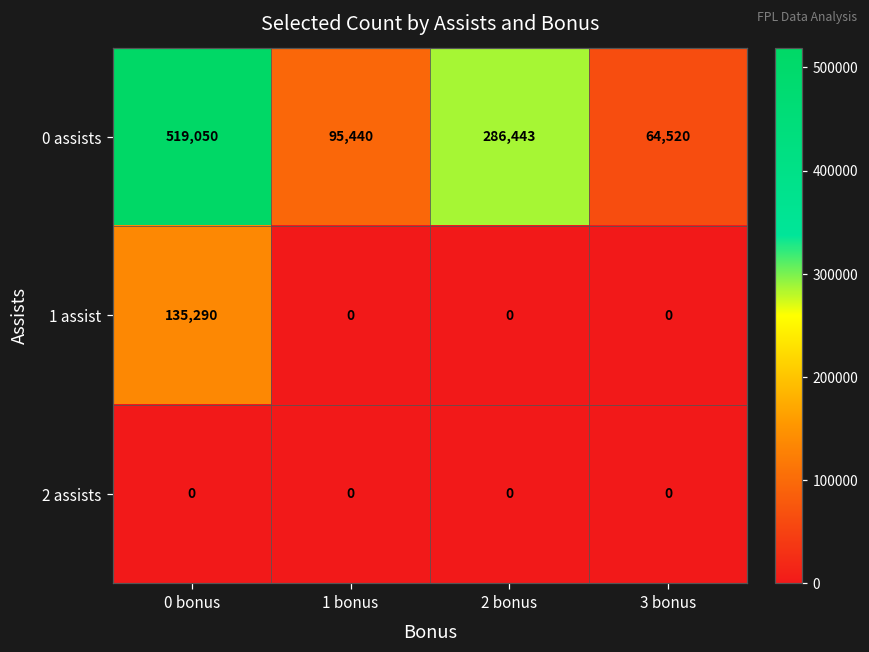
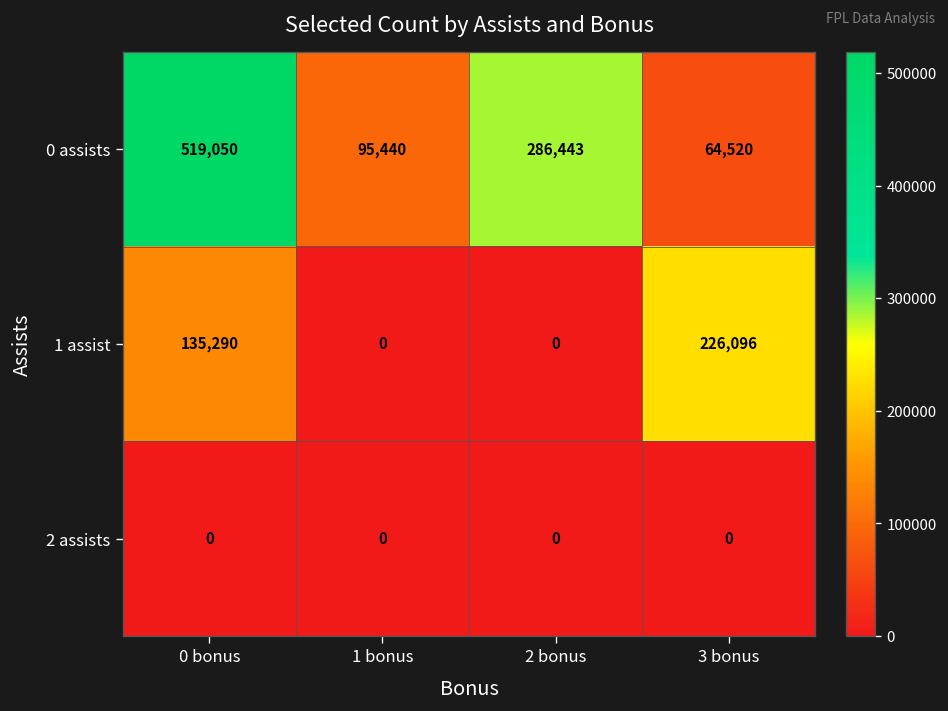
1 assist, 3 bonus: 0 -> 226,096
